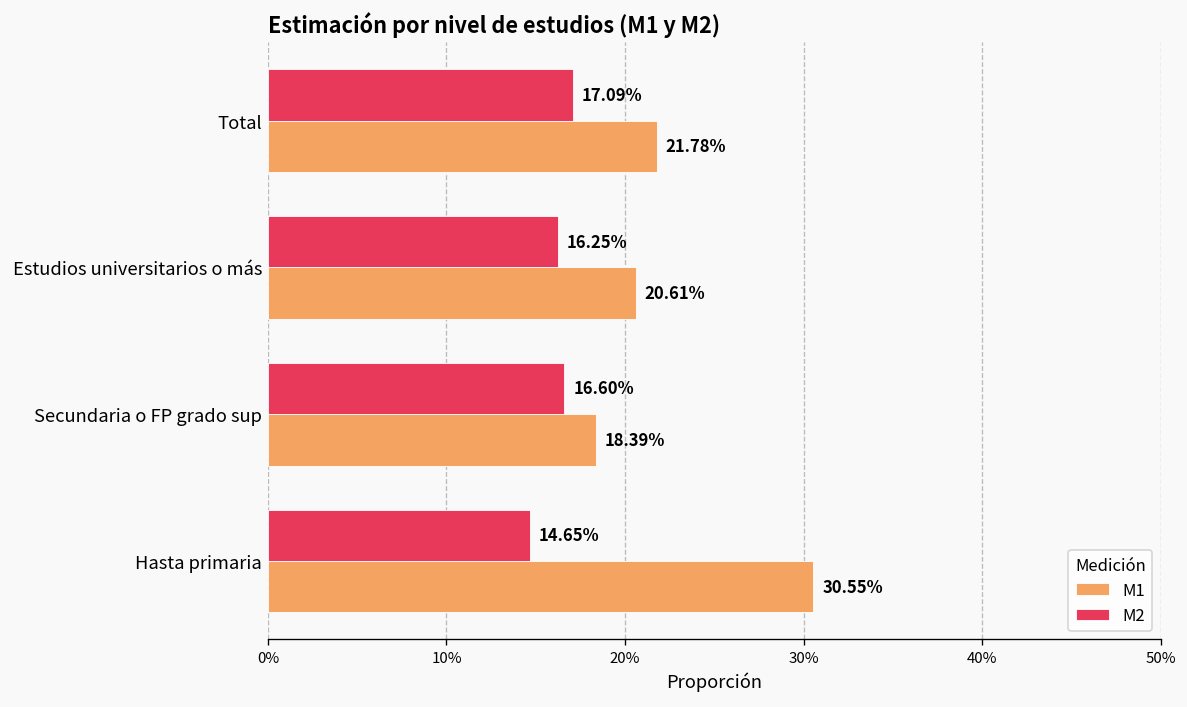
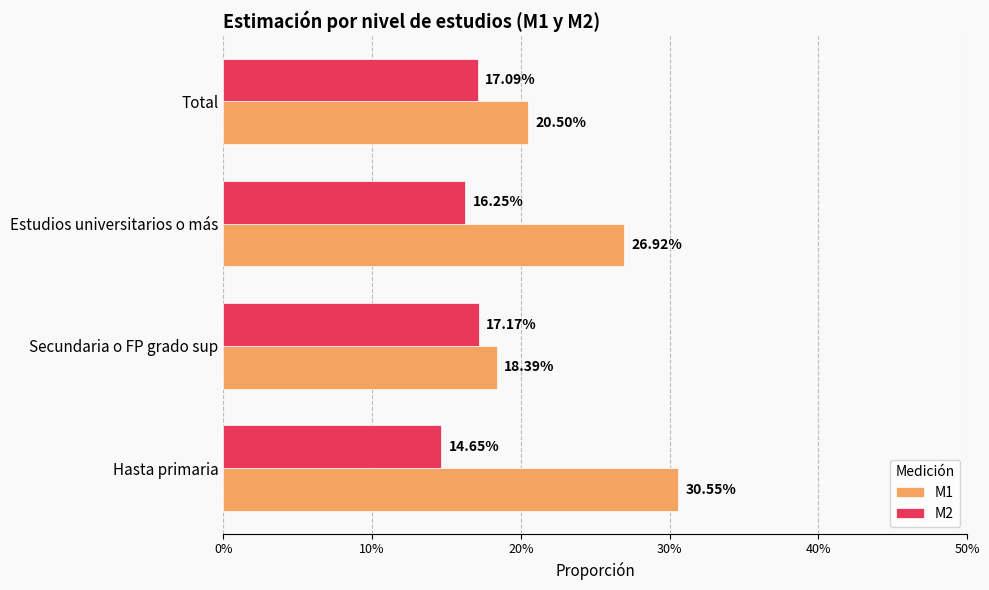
M1, Total: 21.78% -> 20.50%
M1, Estudios universitarios o más: 20.61% -> 26.92%
M2, Secundaria o FP grado sup: 16.60% -> 17.17%
